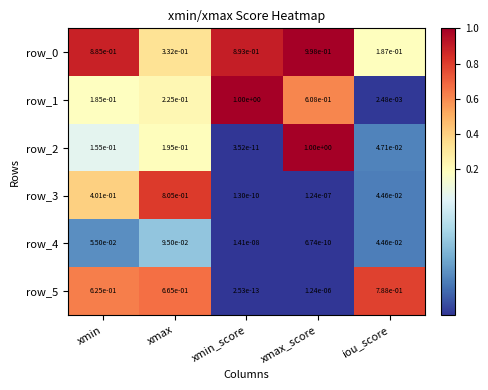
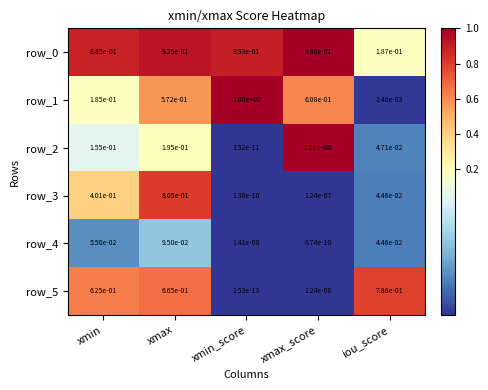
row_0, xmax: 3.32e-01 -> 9.25e-01
row_1, xmax: 2.25e-01 -> 5.72e-01
